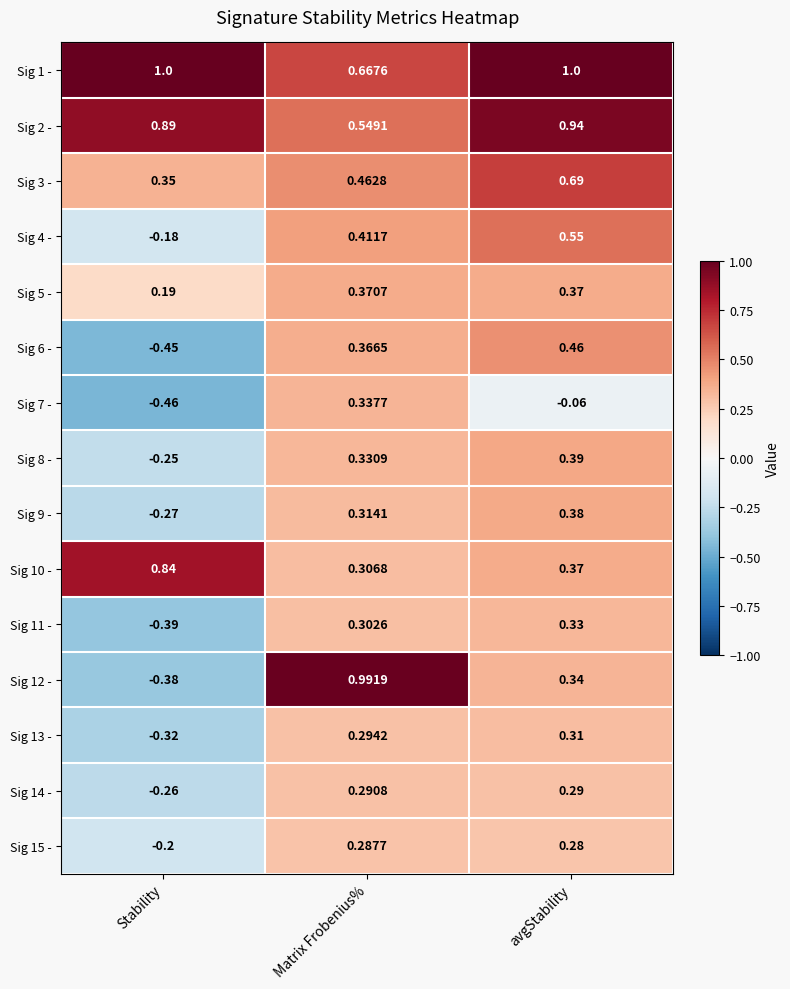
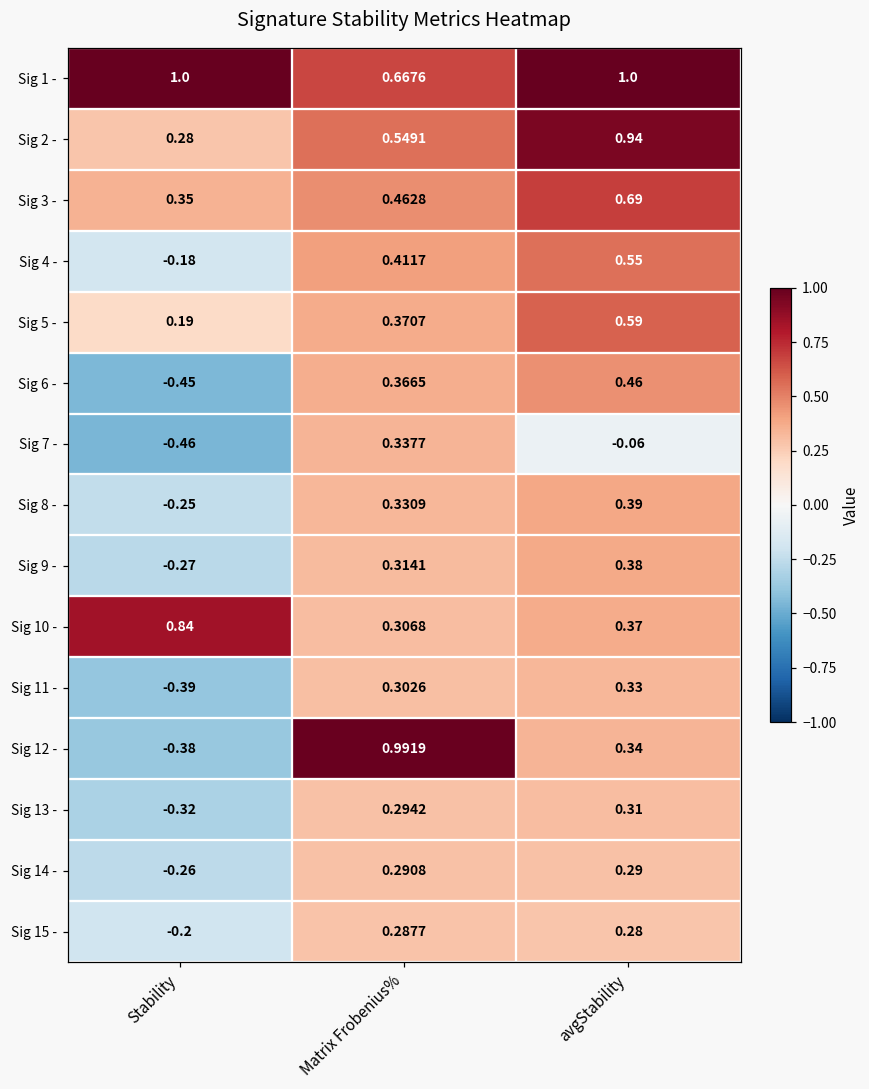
Sig 2 -, Stability: 0.89 -> 0.28
Sig 5 -, avgStability: 0.37 -> 0.59
